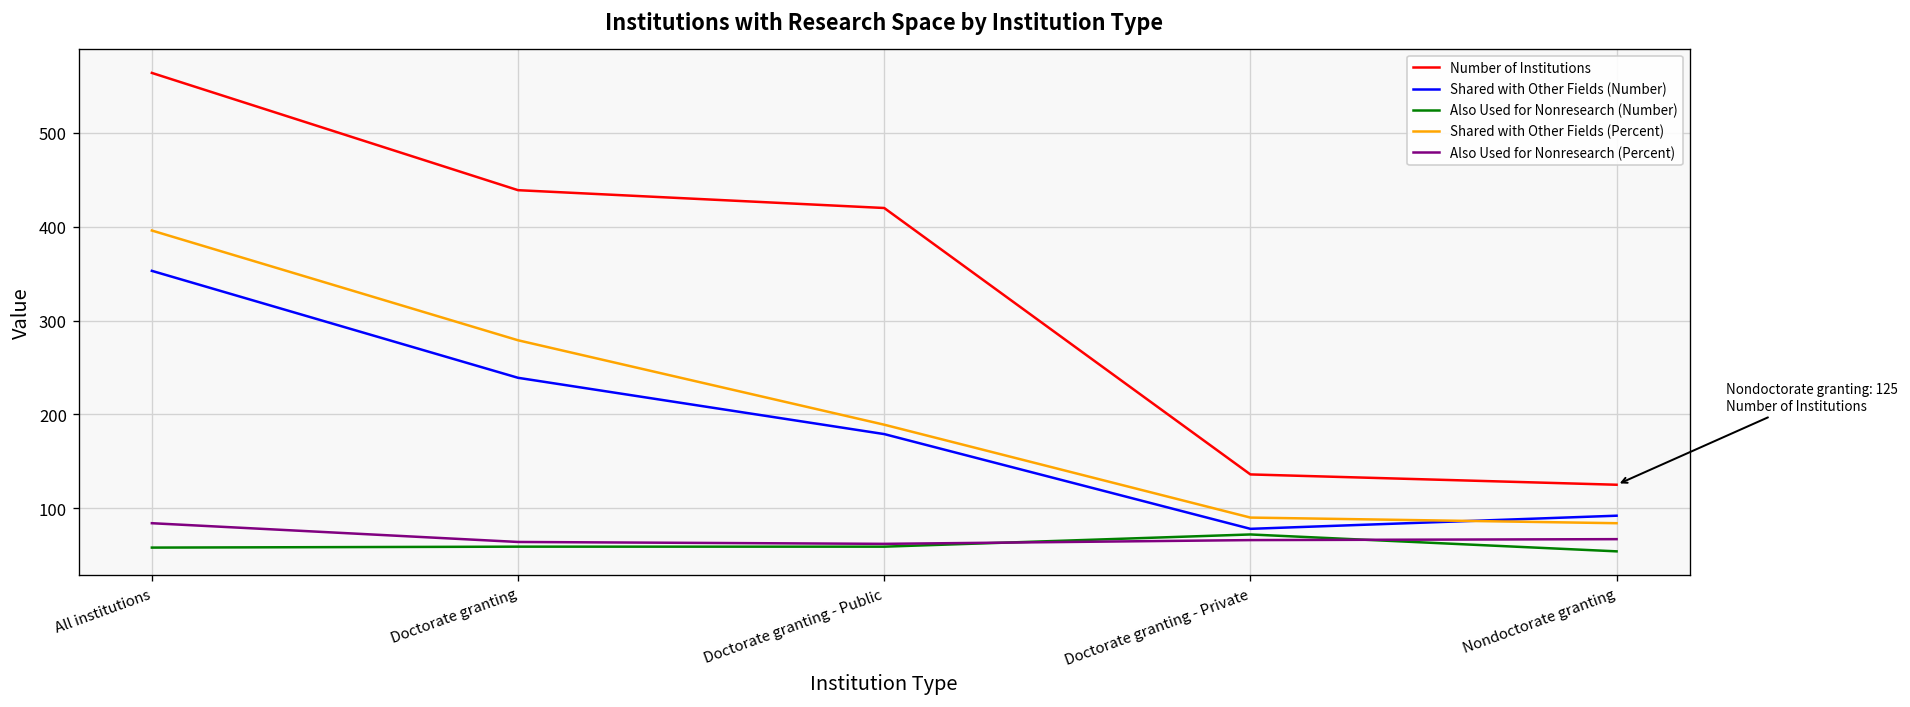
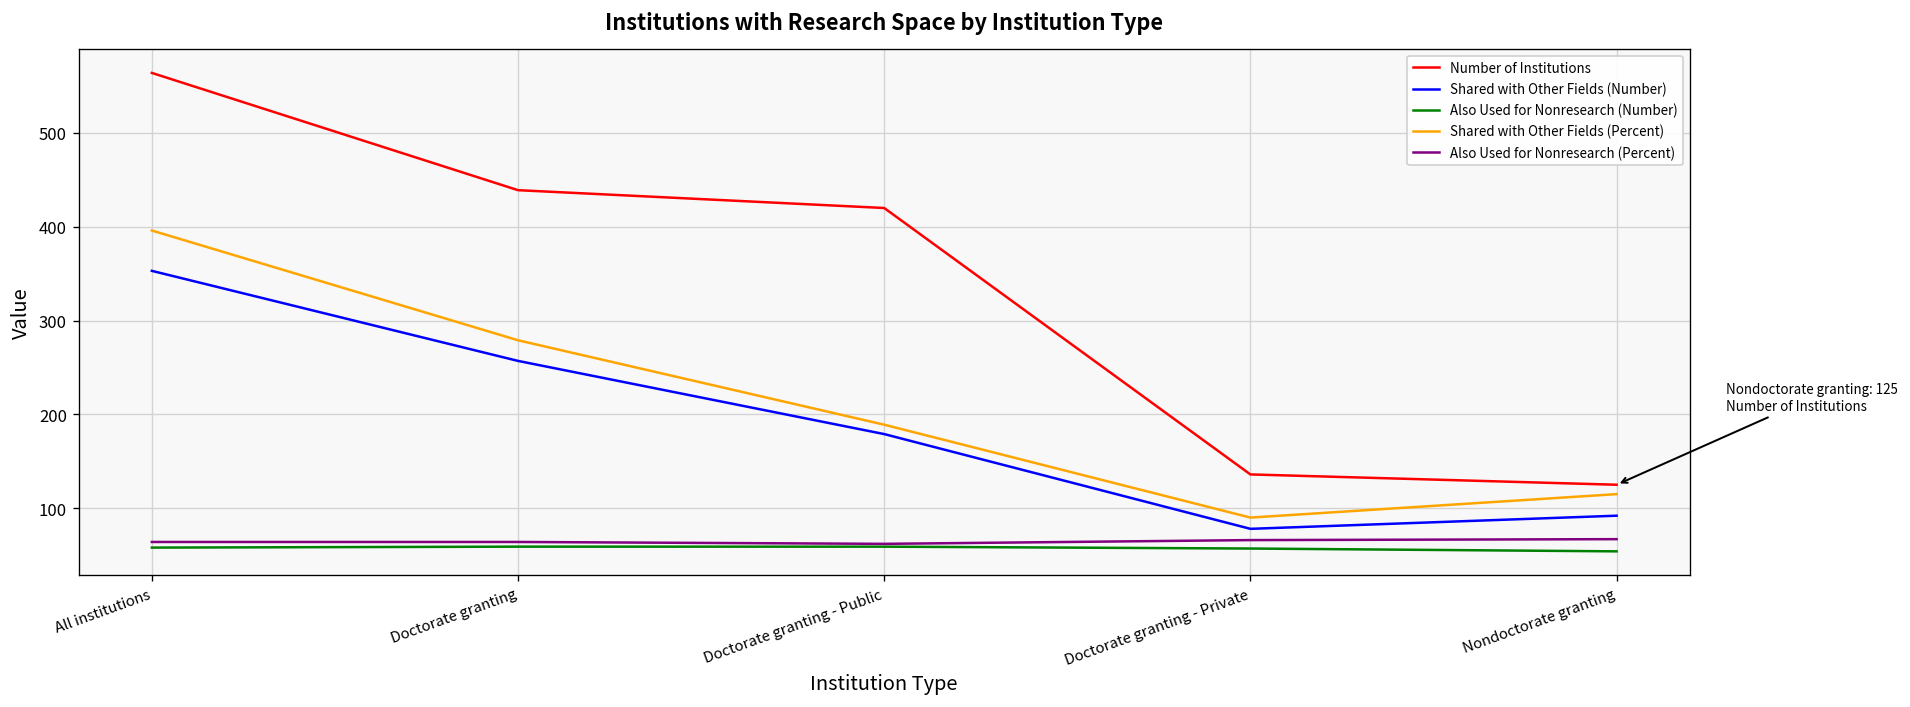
Also Used for Nonresearch (Percent), All institutions: 80 -> 60
Shared with Other Fields (Number), Doctorate granting: 240 -> 260
Also Used for Nonresearch (Number), Doctorate granting - Private: 70 -> 60
Shared with Other Fields (Percent), Nondoctorate granting: 80 -> 120
